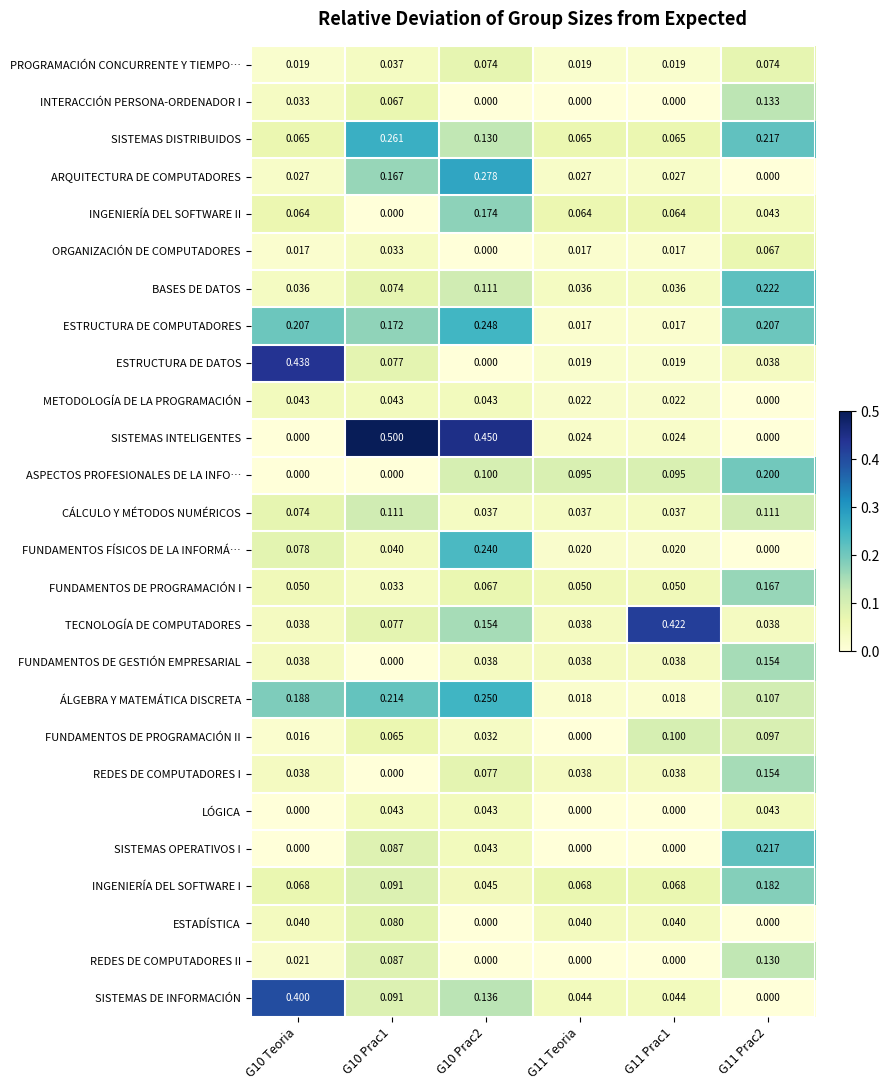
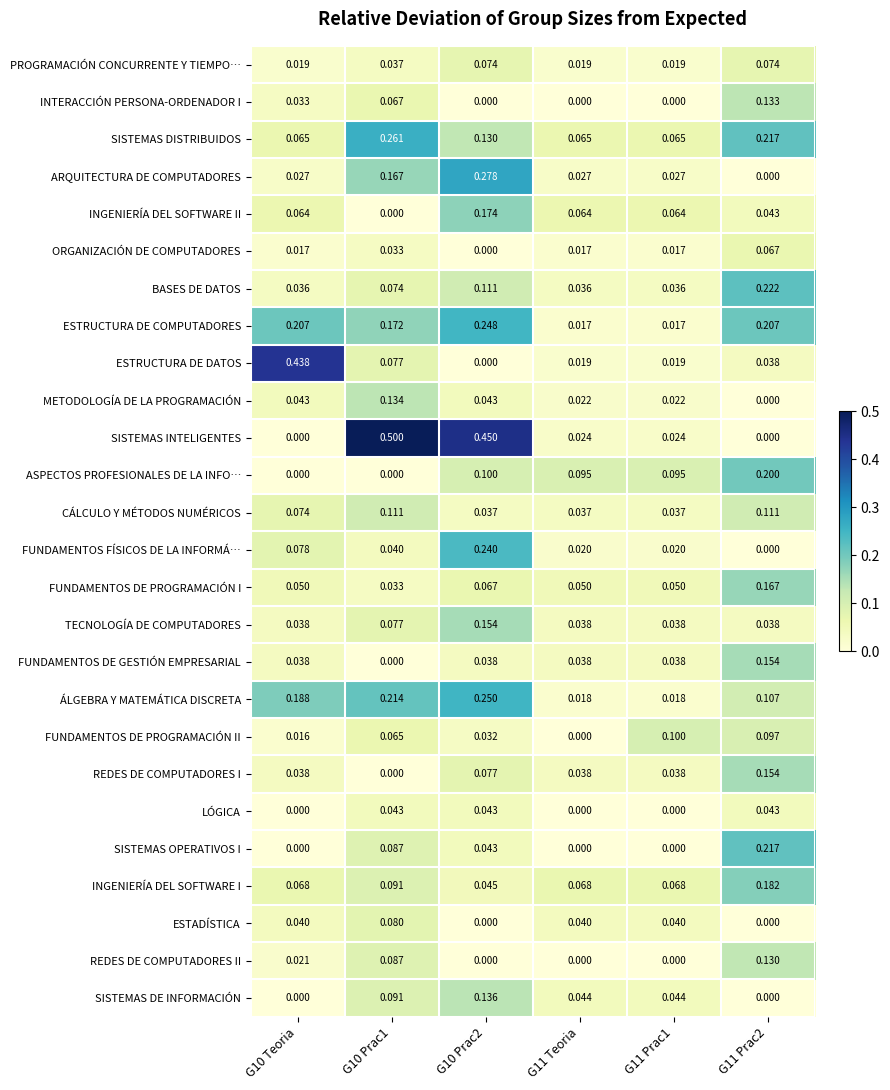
METODOLOGÍA DE LA PROGRAMACIÓN, G10 Prac1: 0.043 -> 0.134
TECNOLOGÍA DE COMPUTADORES, G11 Prac1: 0.422 -> 0.038
SISTEMAS DE INFORMACIÓN, G10 Teoria: 0.400 -> 0.000
